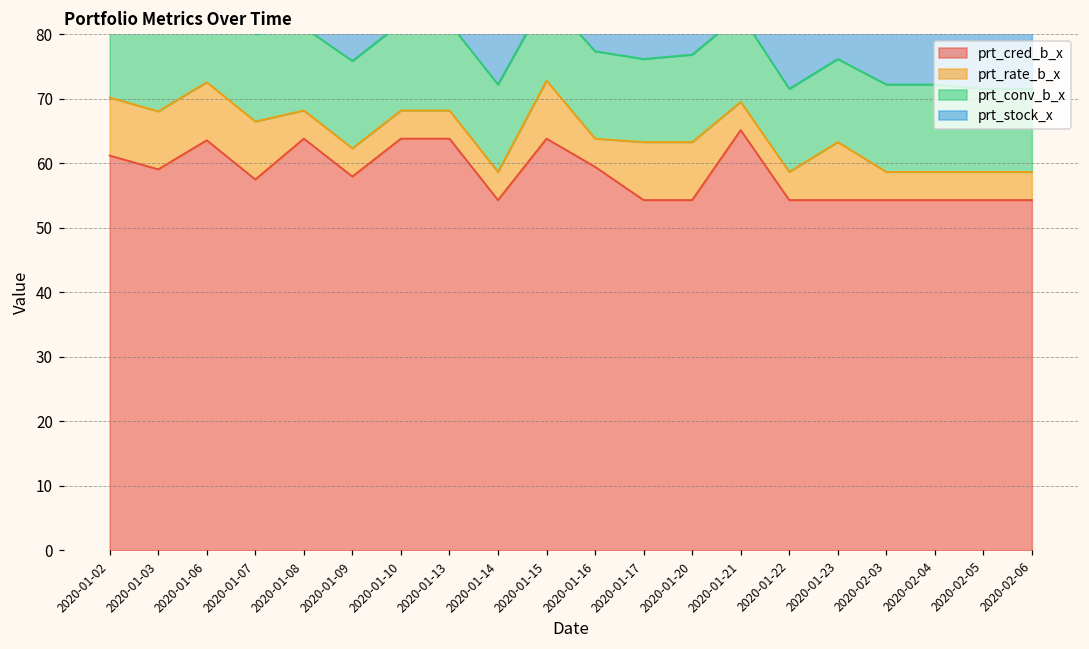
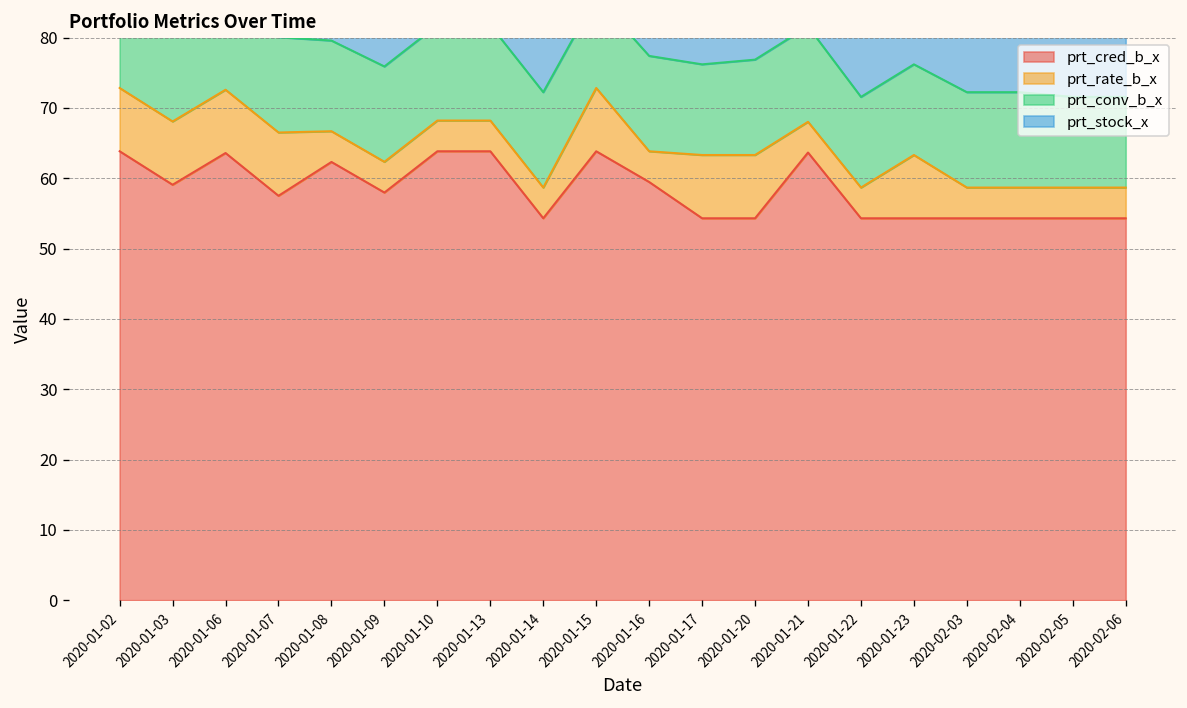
prt_cred_b_x, 2020-01-02: 61 -> 64
prt_cred_b_x, 2020-01-08: 64 -> 62
prt_cred_b_x, 2020-01-21: 65 -> 64
